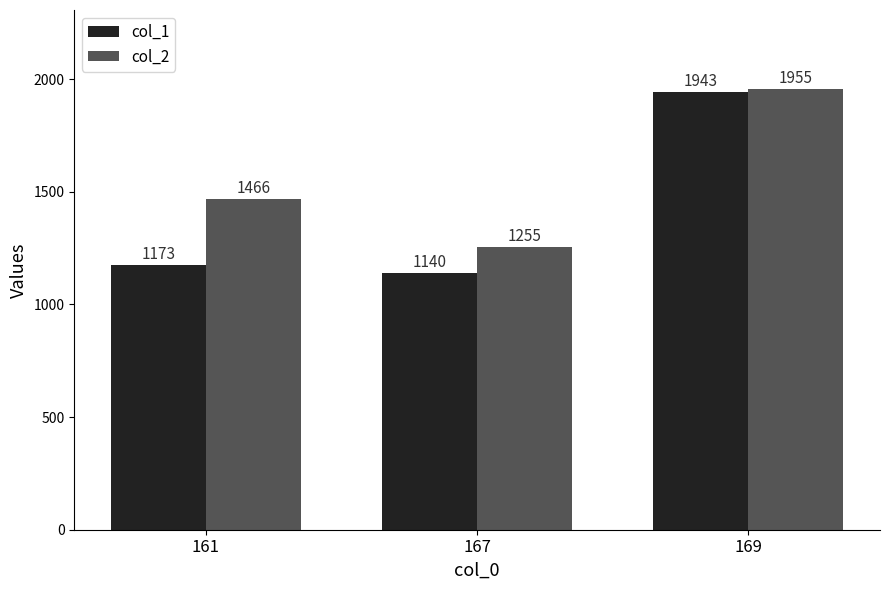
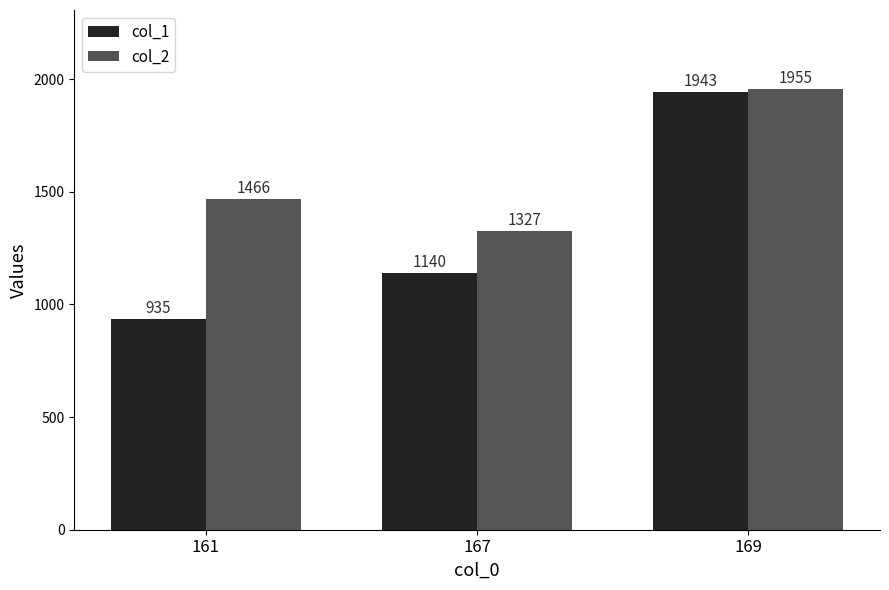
col_1, 161: 1173 -> 935
col_2, 167: 1255 -> 1327
